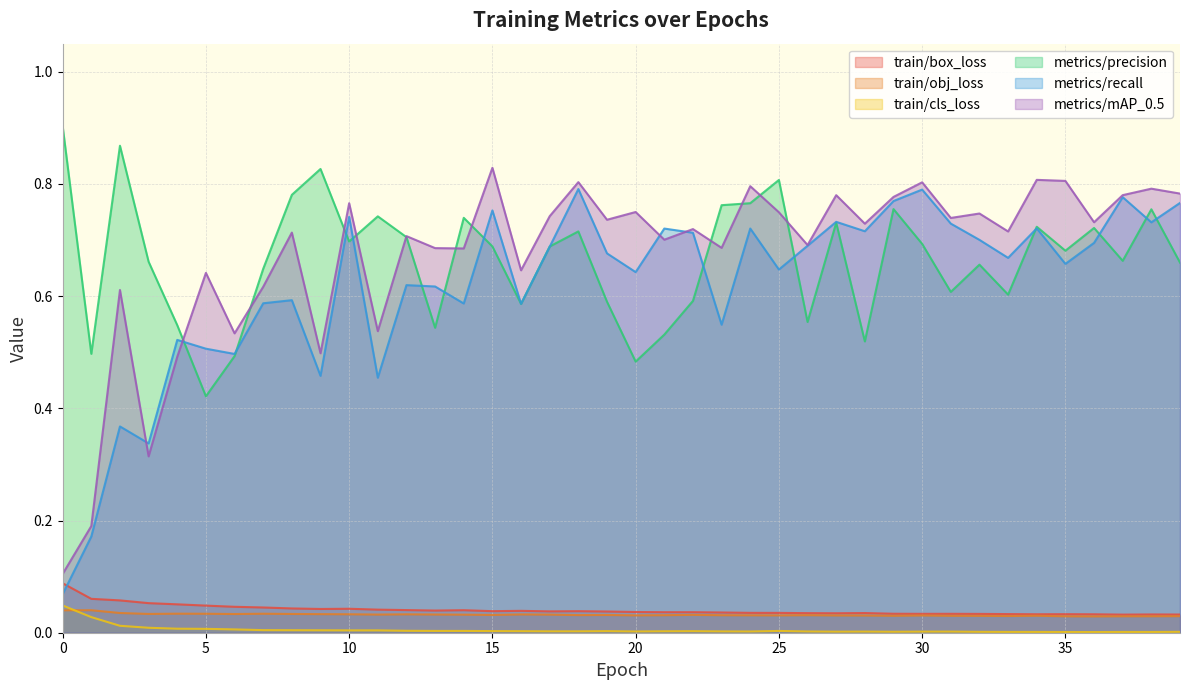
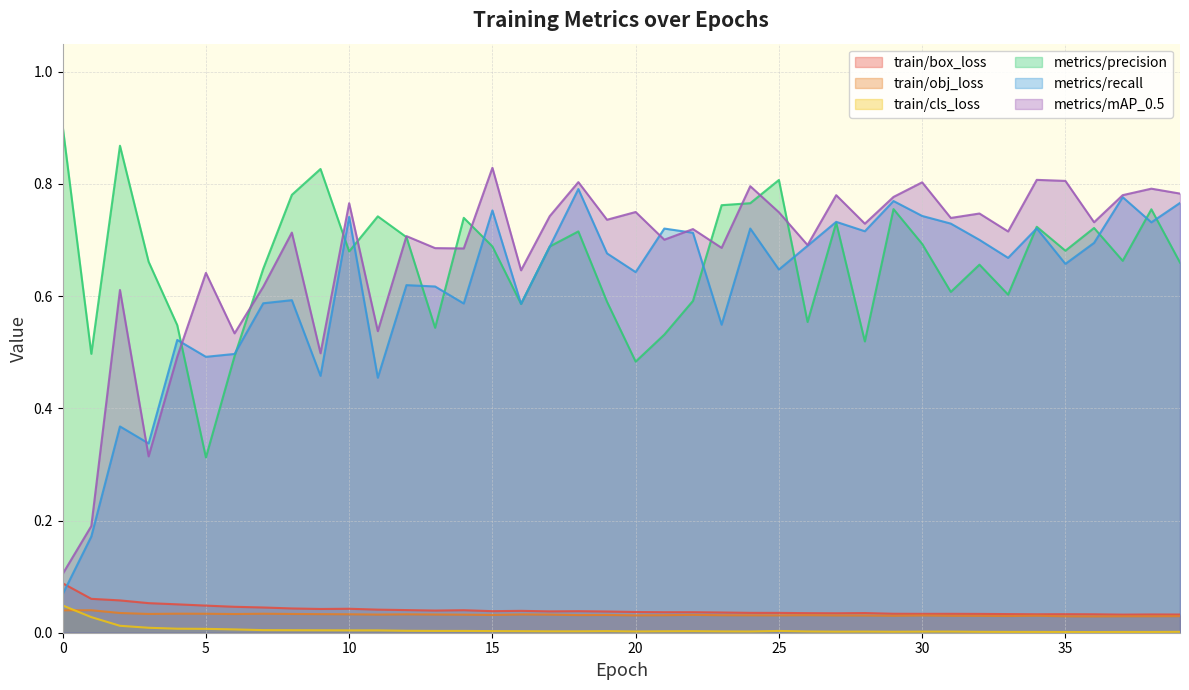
metrics/precision, 5: 0.42 -> 0.31
metrics/recall, 5: 0.51 -> 0.49
metrics/precision, 10: 0.70 -> 0.68
metrics/recall, 30: 0.79 -> 0.74
